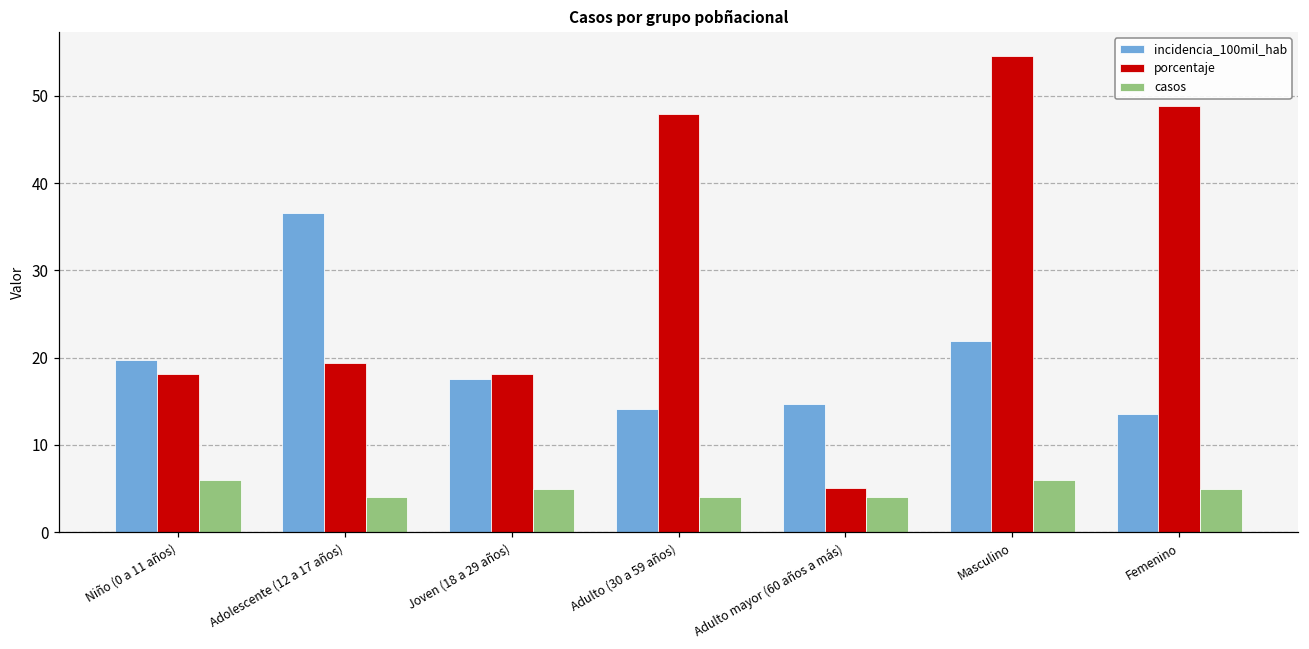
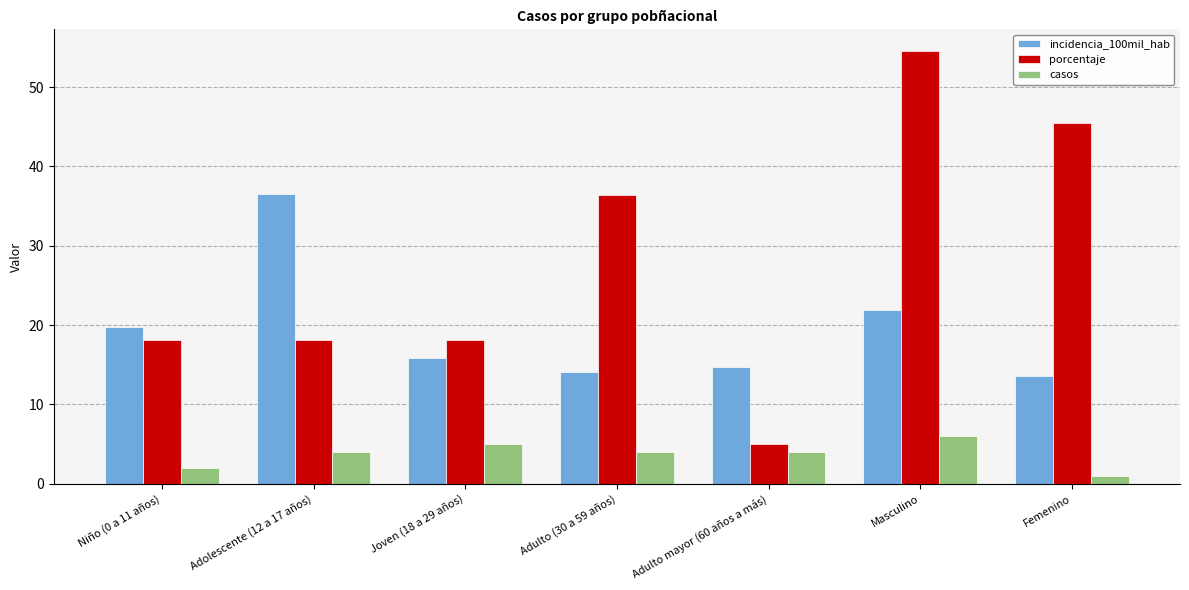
casos, Niño (0 a 11 años): 6 -> 2
porcentaje, Adolescente (12 a 17 años): 19 -> 18
incidencia_100mil_hab, Joven (18 a 29 años): 18 -> 16
porcentaje, Adulto (30 a 59 años): 48 -> 36
porcentaje, Femenino: 49 -> 45
casos, Femenino: 5 -> 1
